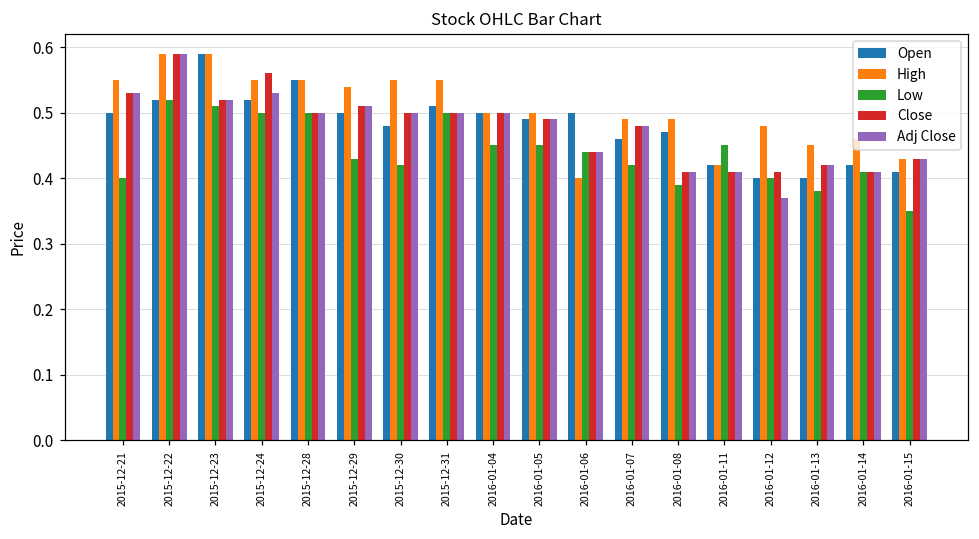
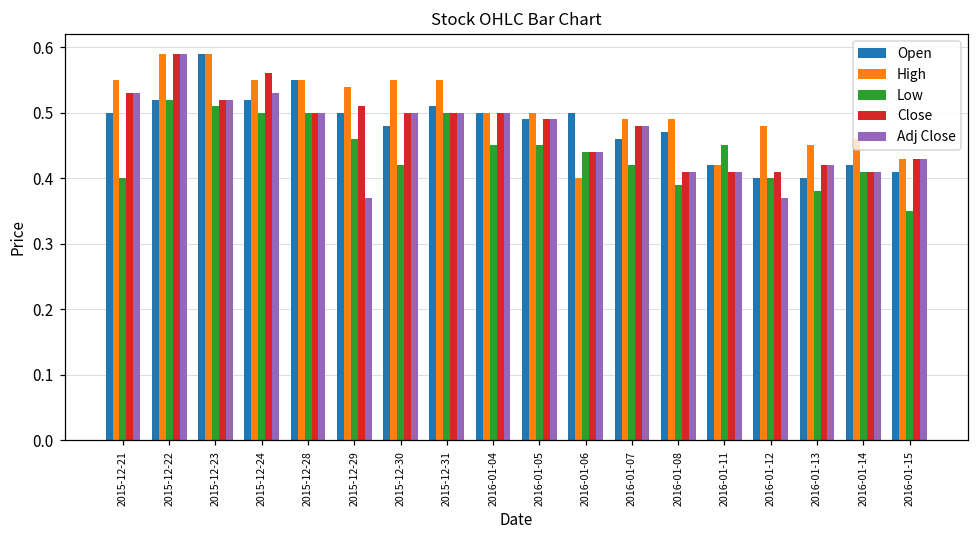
Low, 2015-12-29: 0.43 -> 0.46
Adj Close, 2015-12-29: 0.51 -> 0.37
